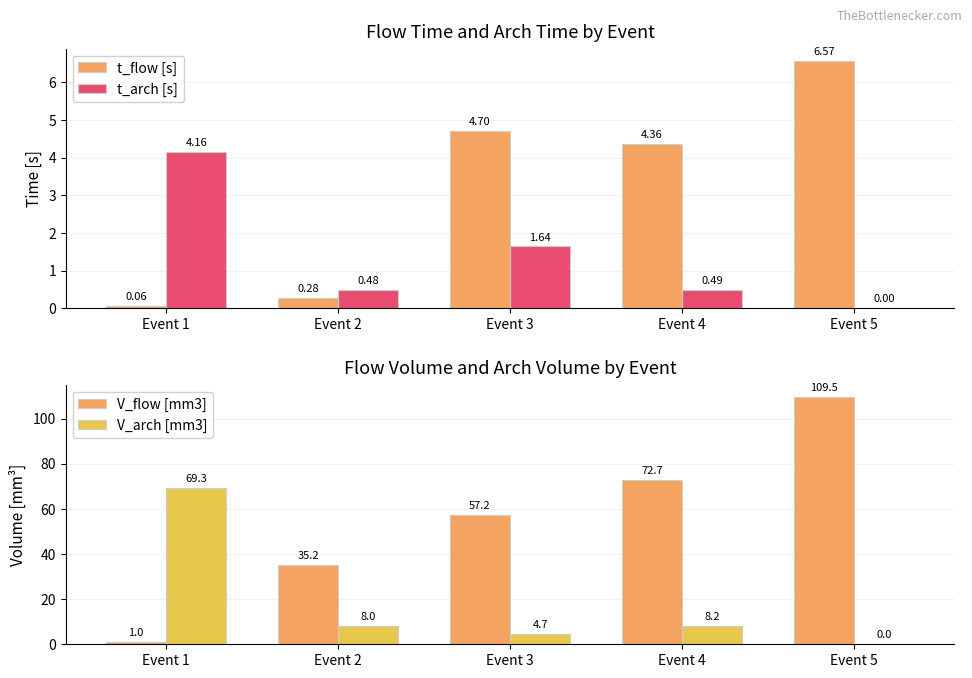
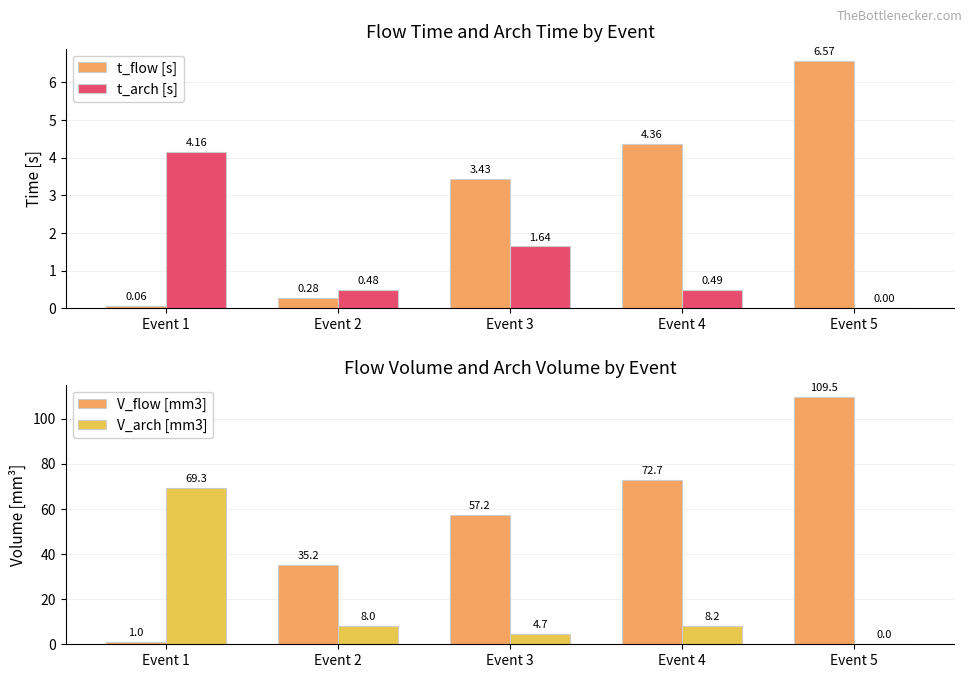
Flow Time and Arch Time by Event, t_flow [s], Event 3: 4.70 -> 3.43
